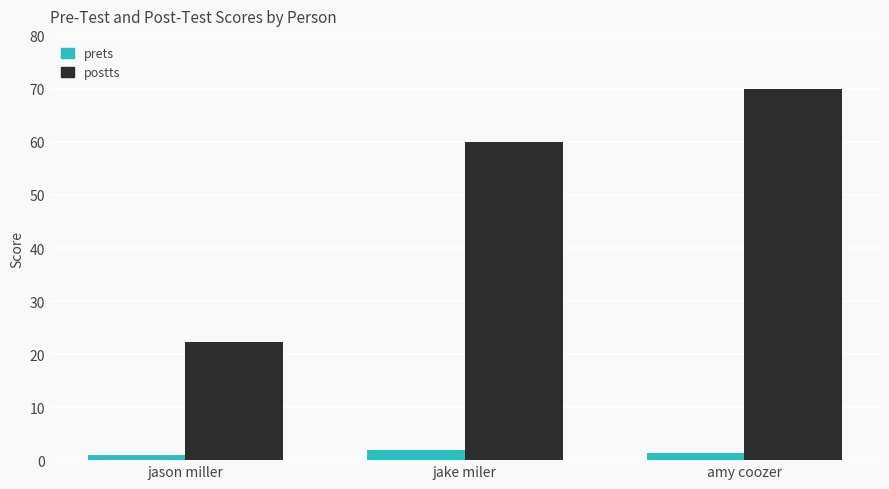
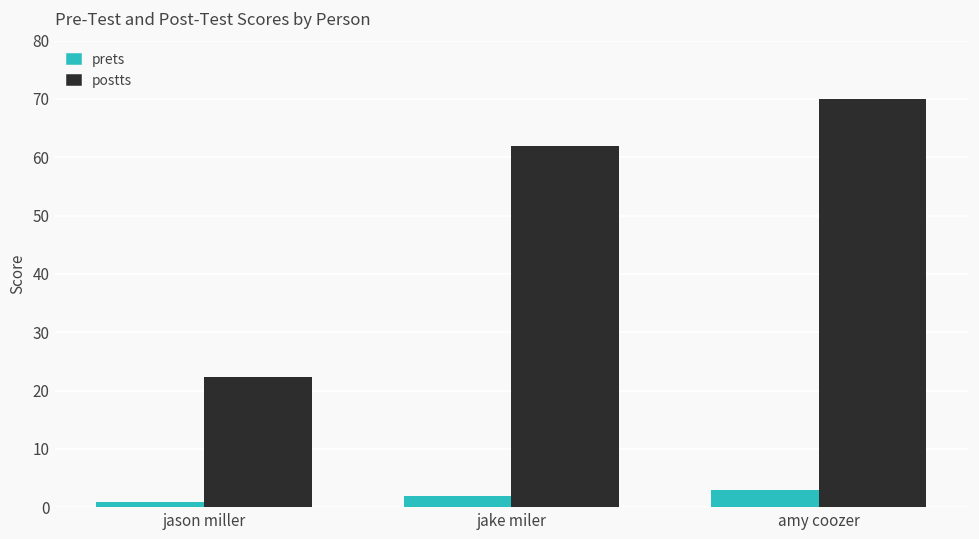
postts, jake miler: 60 -> 62
prets, amy coozer: 1 -> 3
